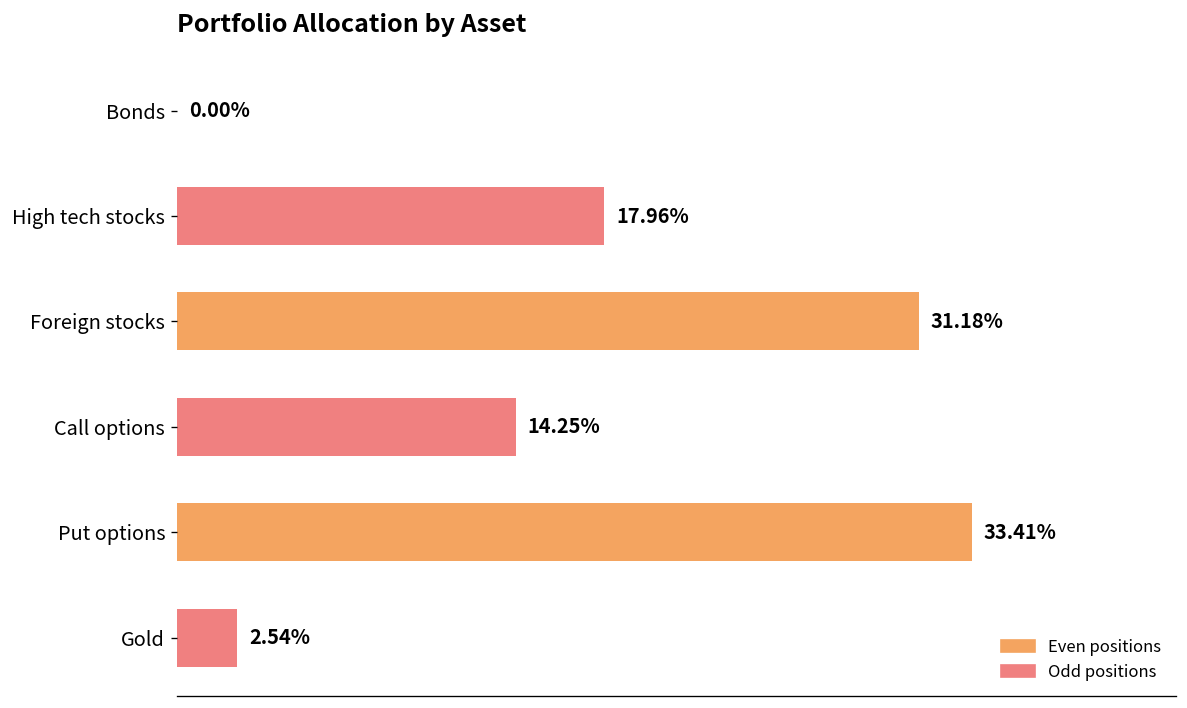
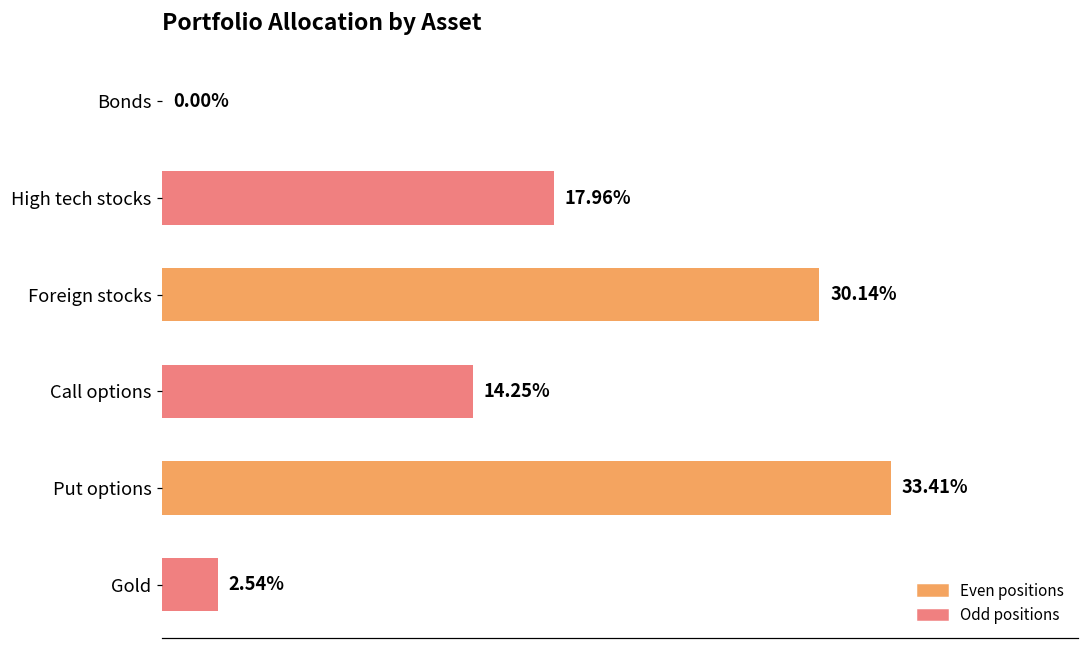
Foreign stocks: 31.18% -> 30.14%
